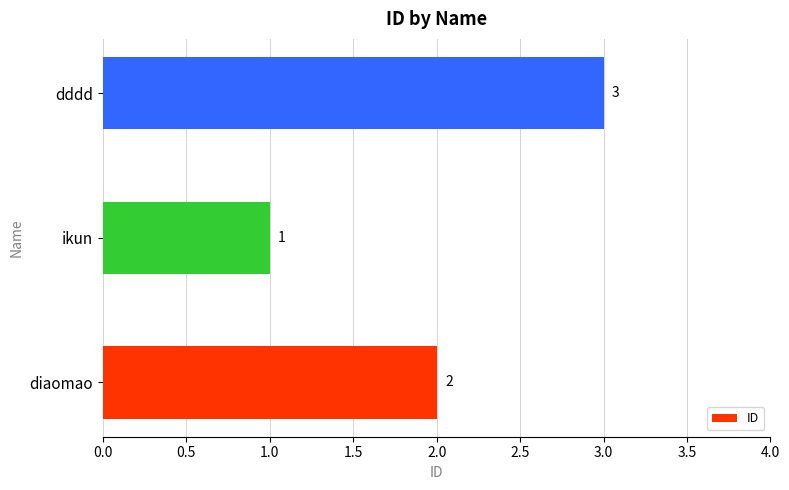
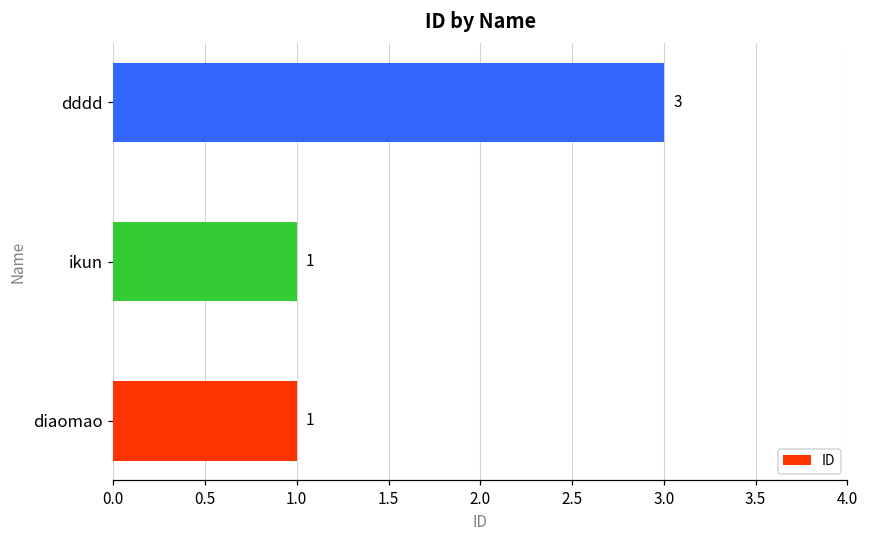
diaomao: 2 -> 1
